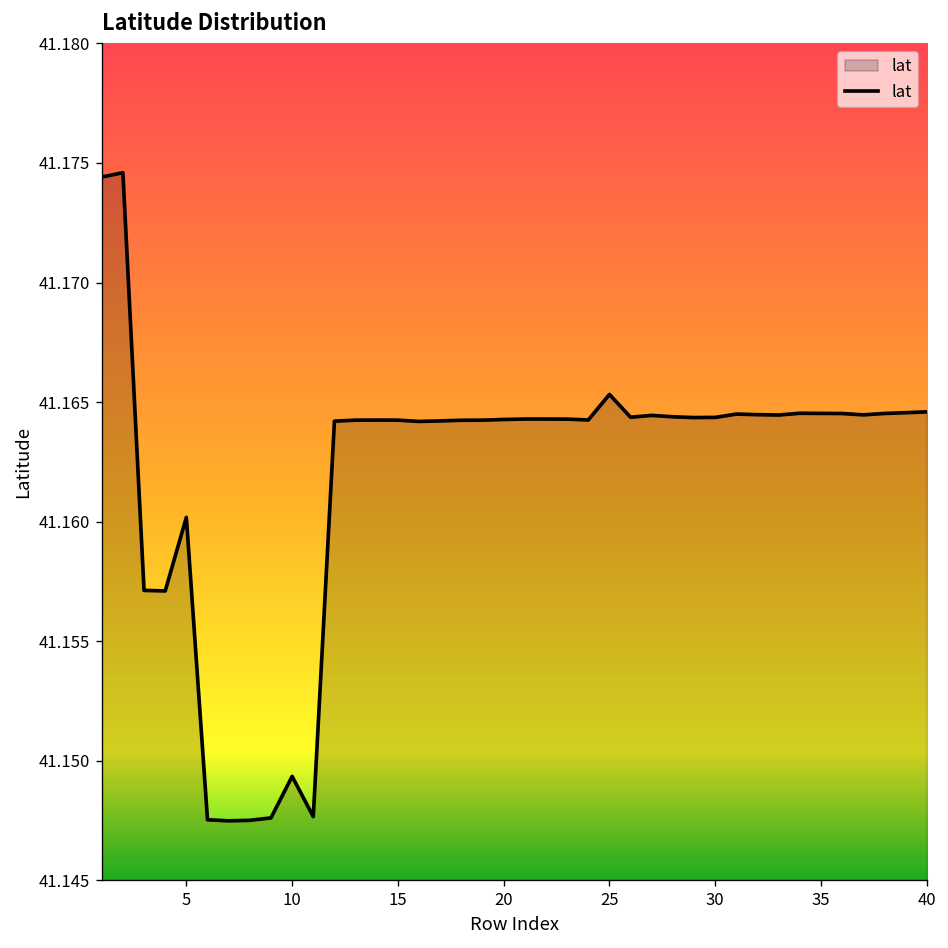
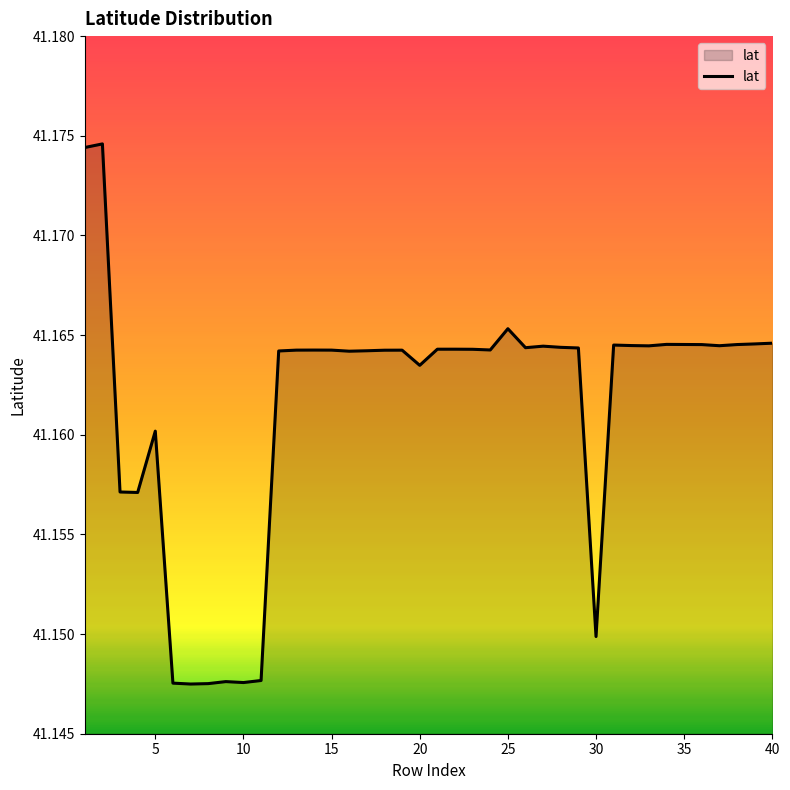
10: 41.1494 -> 41.1476
20: 41.1643 -> 41.1635
30: 41.1644 -> 41.1499
